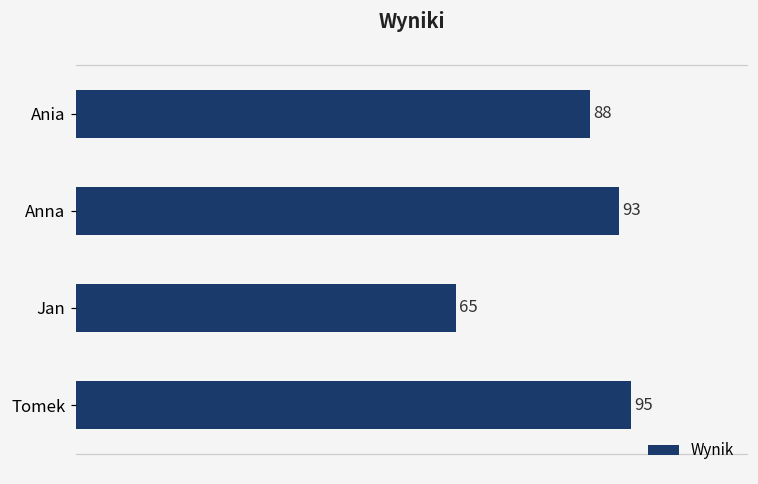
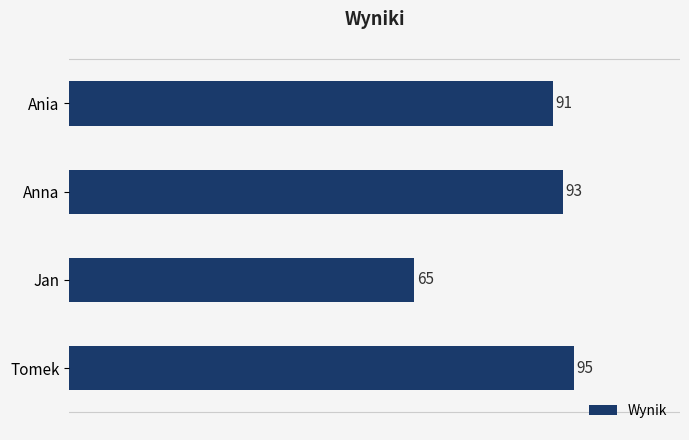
Ania: 88 -> 91
